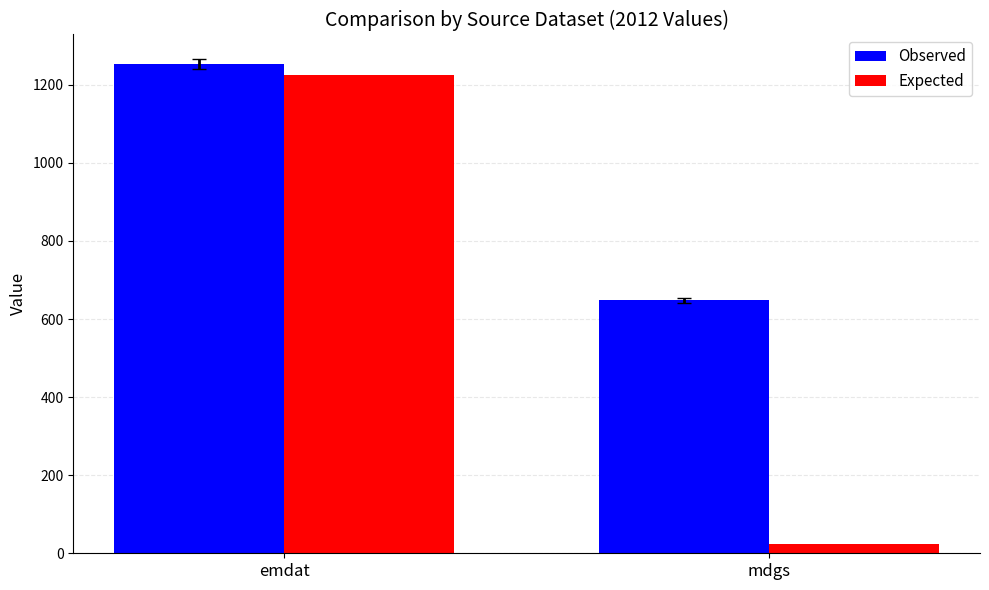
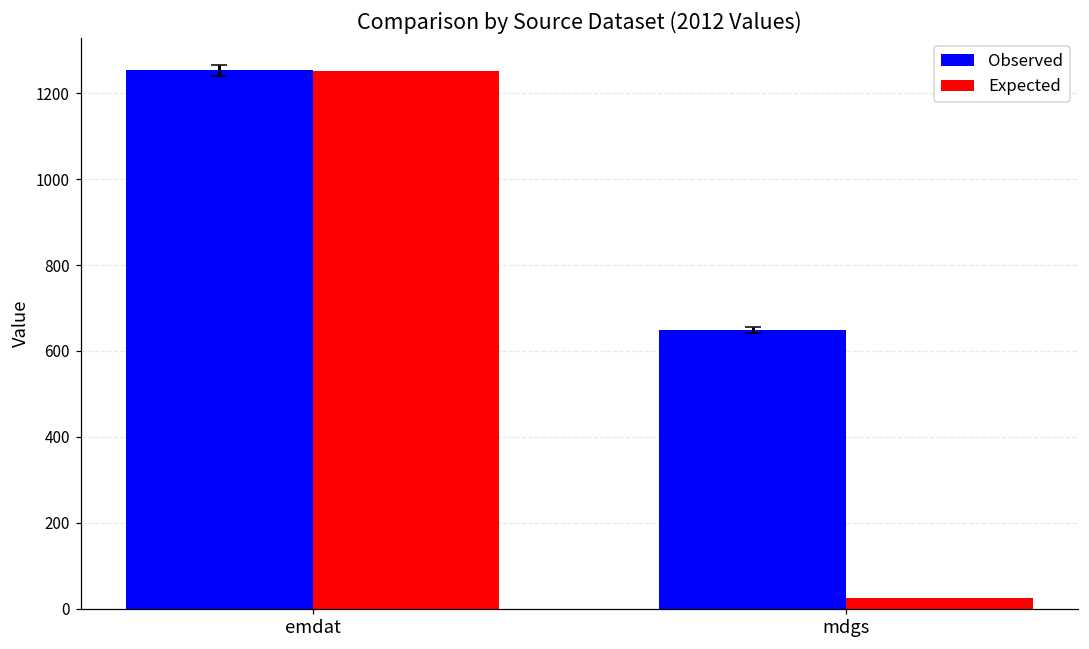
Expected, emdat: 1230 -> 1250
